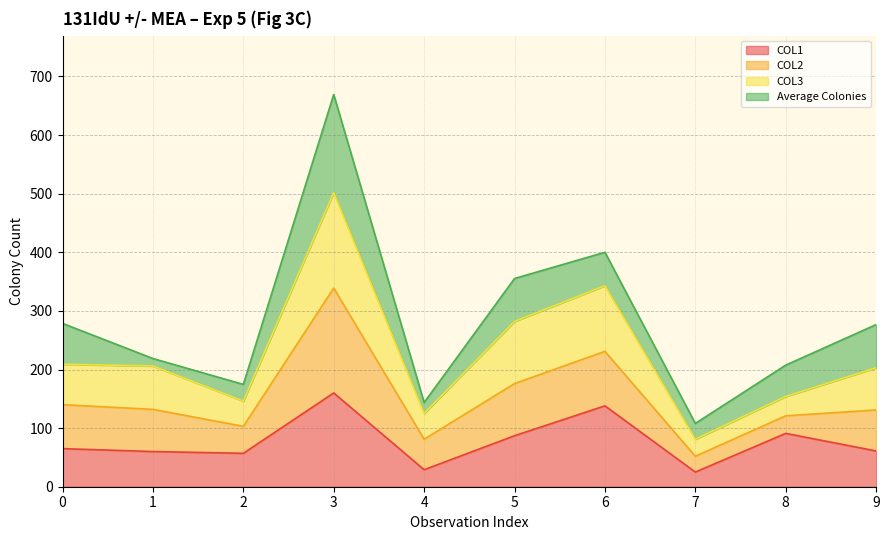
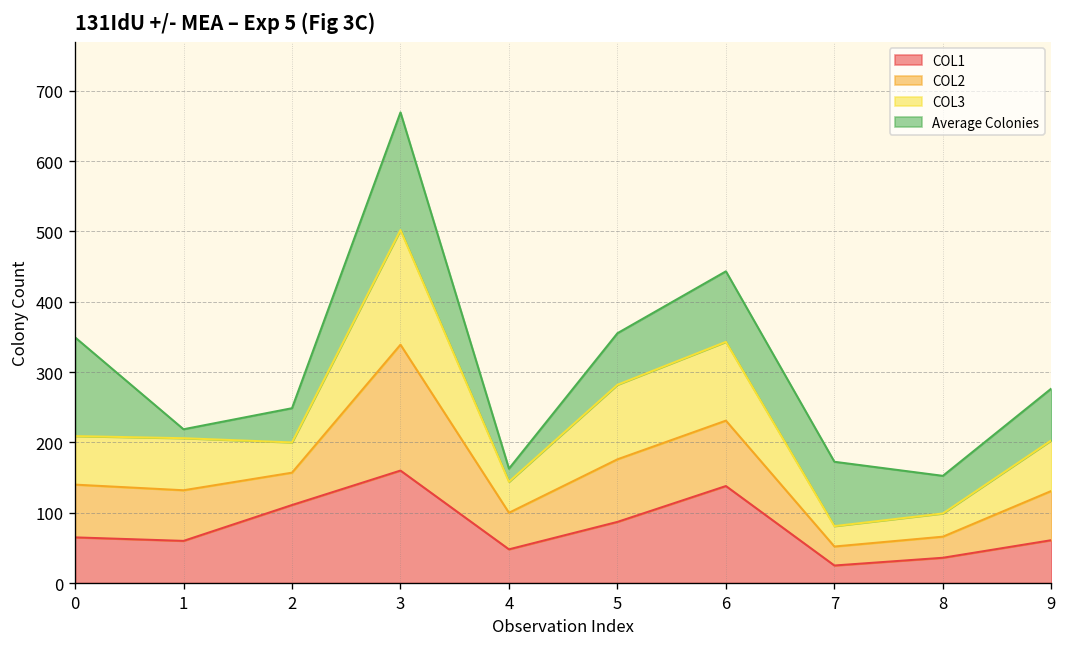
Average Colonies, 0: 70 -> 140
COL1, 2: 60 -> 110
Average Colonies, 2: 30 -> 50
COL1, 4: 30 -> 50
Average Colonies, 6: 60 -> 100
Average Colonies, 7: 30 -> 90
COL1, 8: 90 -> 40
